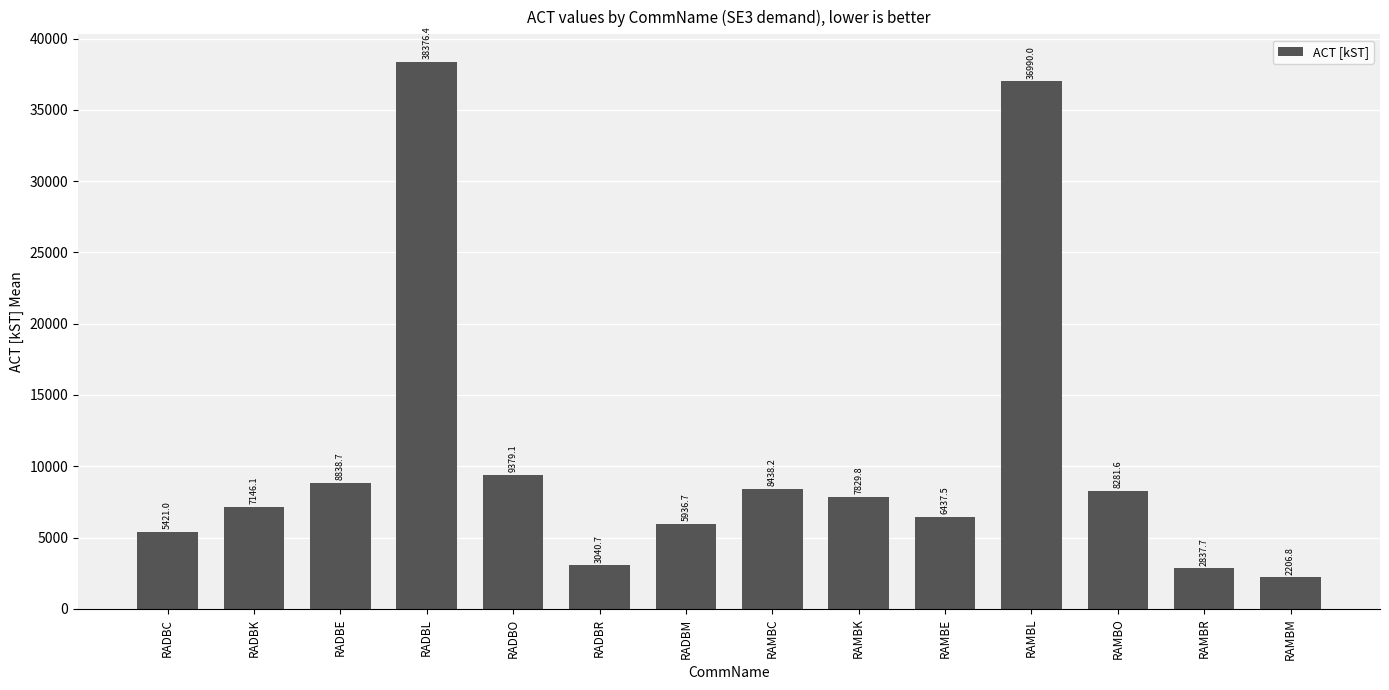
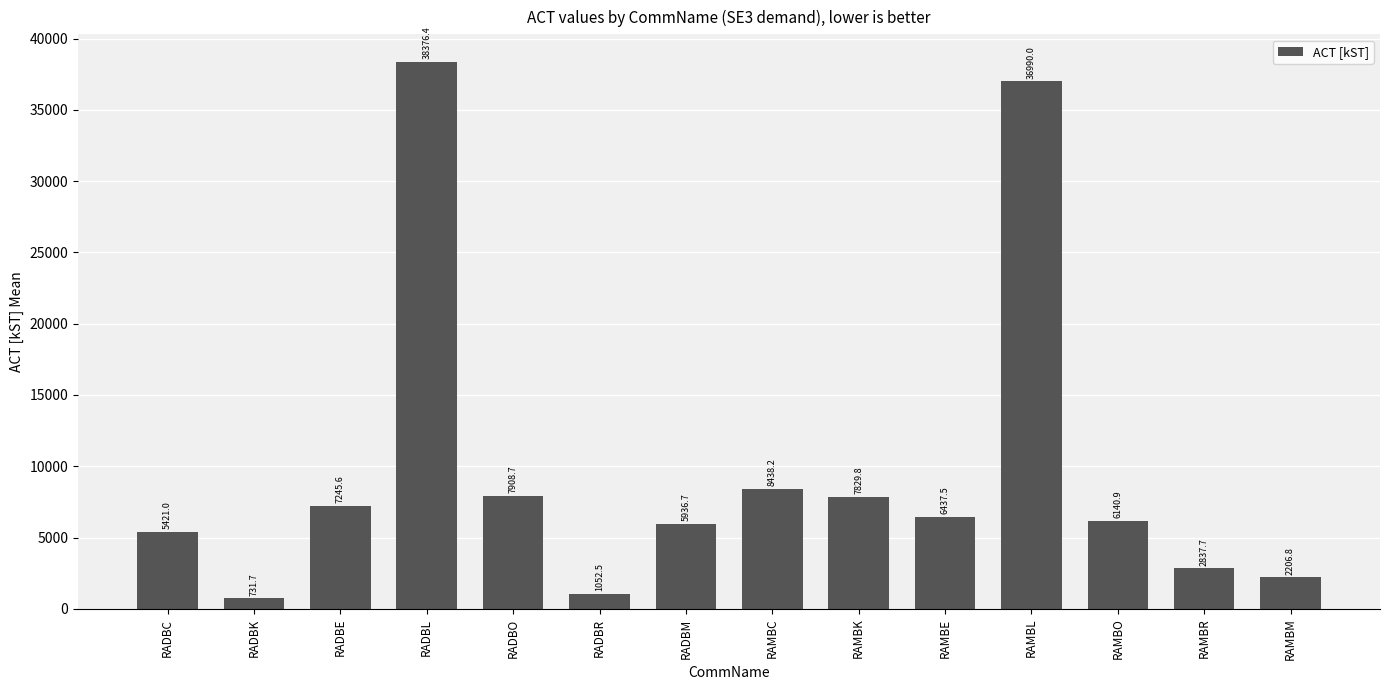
RADBK: 7146.1 -> 731.7
RADBE: 8838.7 -> 7245.6
RADBO: 9379.1 -> 7908.7
RADBR: 3040.7 -> 1052.5
RAMBO: 8281.6 -> 6140.9
